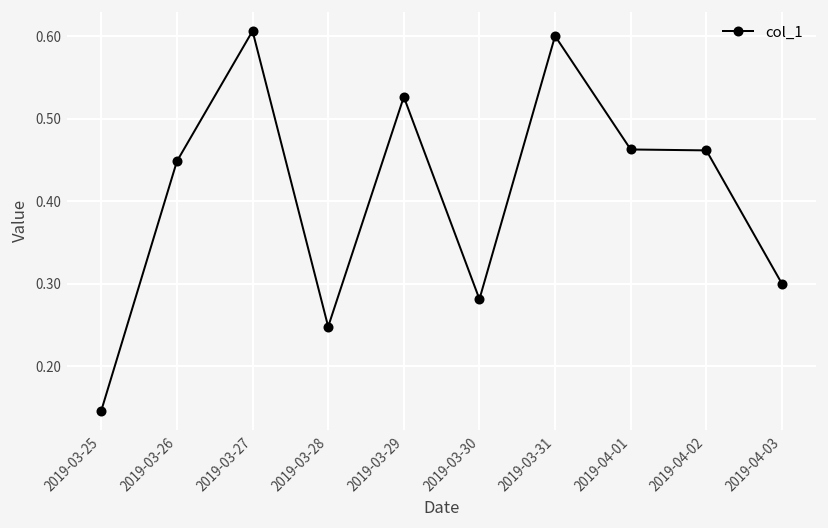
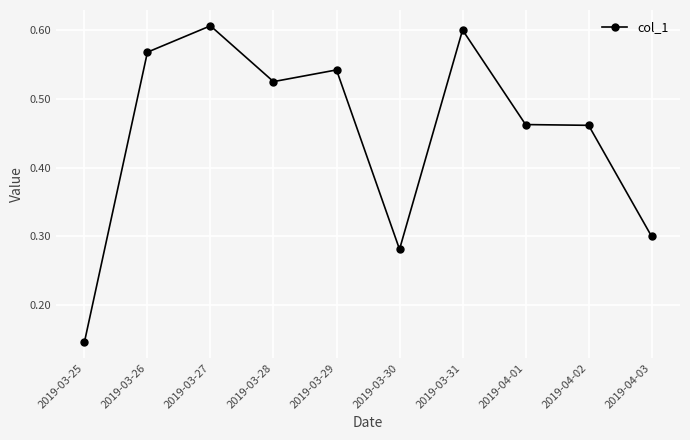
2019-03-26: 0.45 -> 0.57
2019-03-28: 0.25 -> 0.53
2019-03-29: 0.53 -> 0.54
